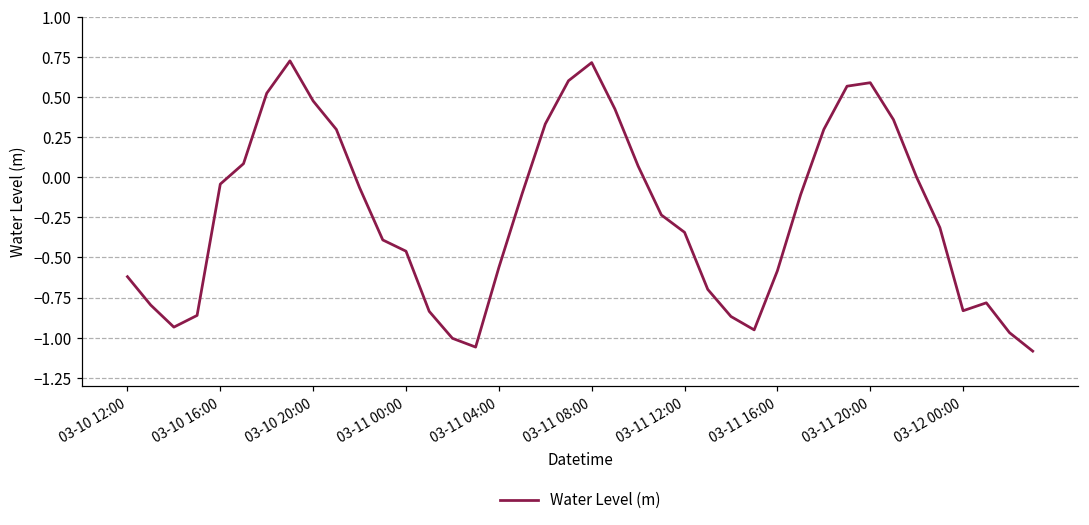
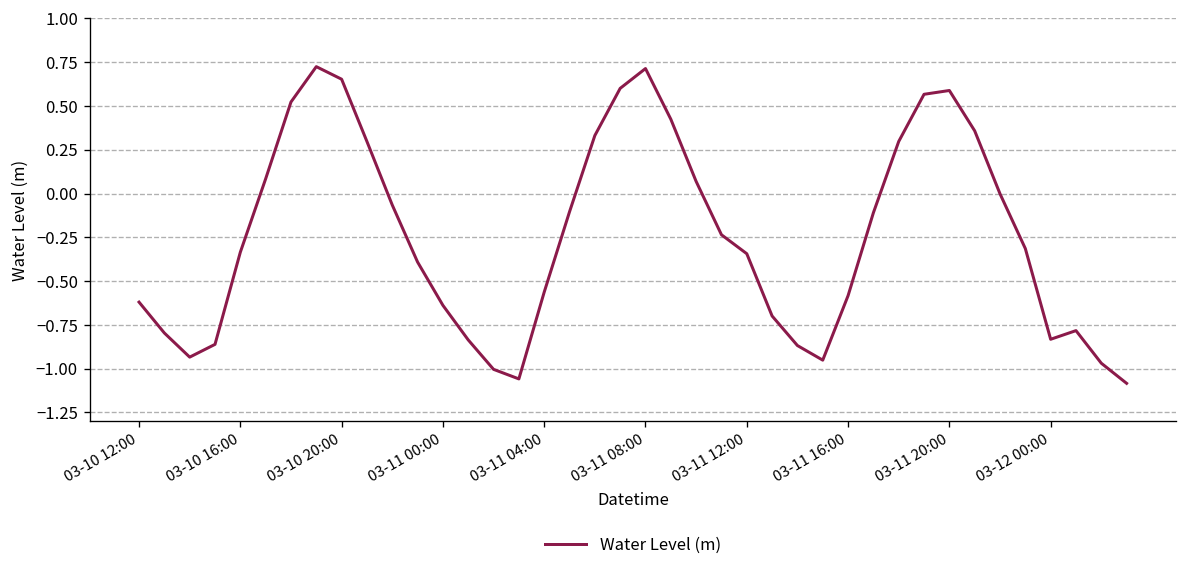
03-10 16:00: -0.04 -> -0.34
03-10 20:00: 0.47 -> 0.65
03-11 00:00: -0.46 -> -0.64
